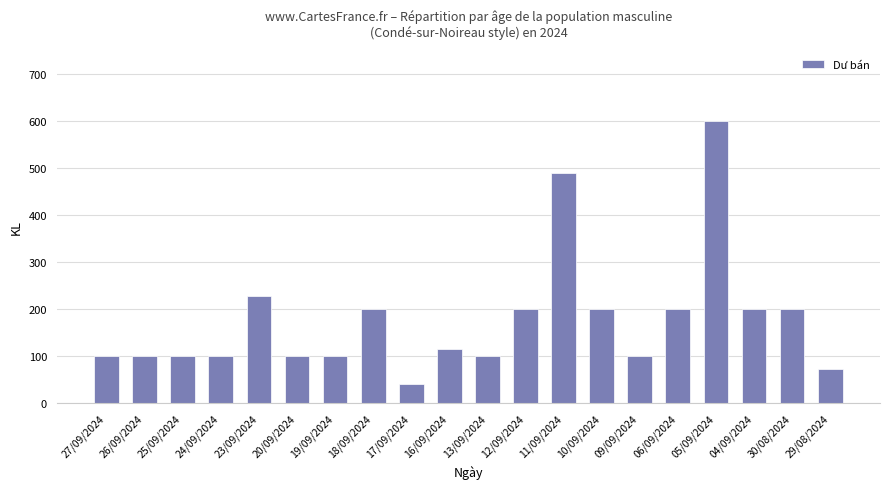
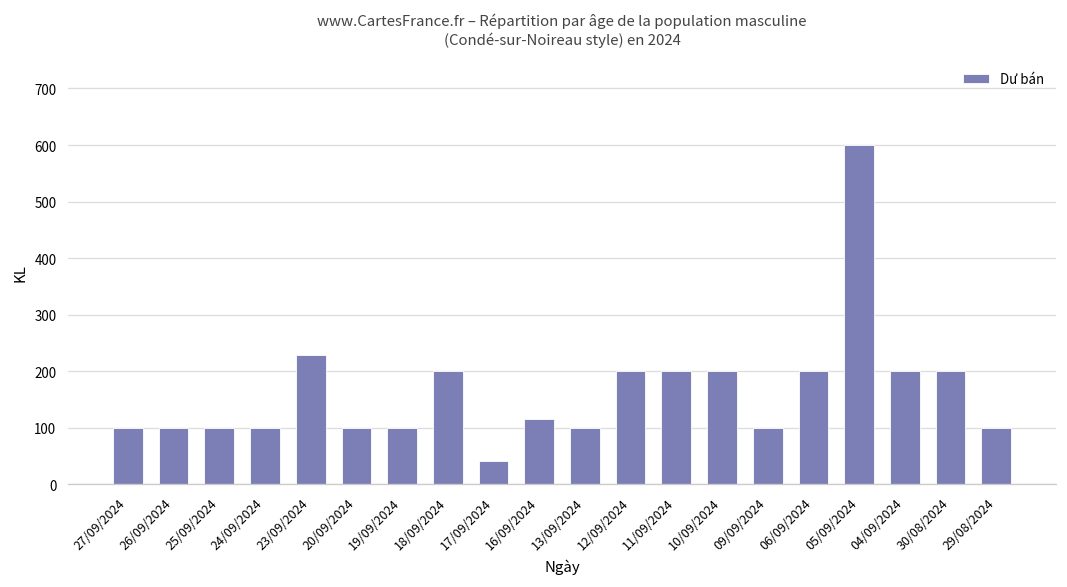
11/09/2024: 490 -> 200
29/08/2024: 70 -> 100
